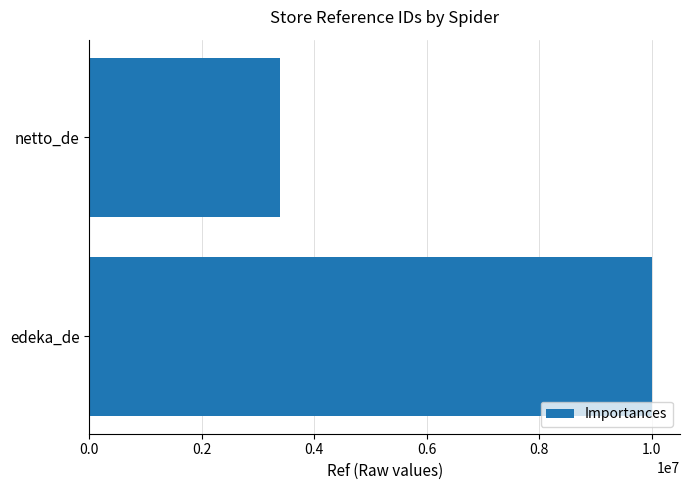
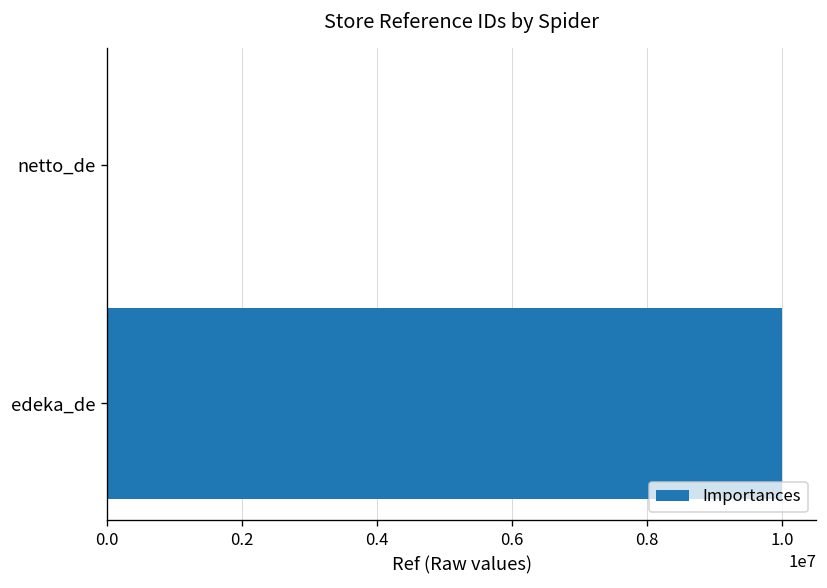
netto_de: 3400000 -> 0
